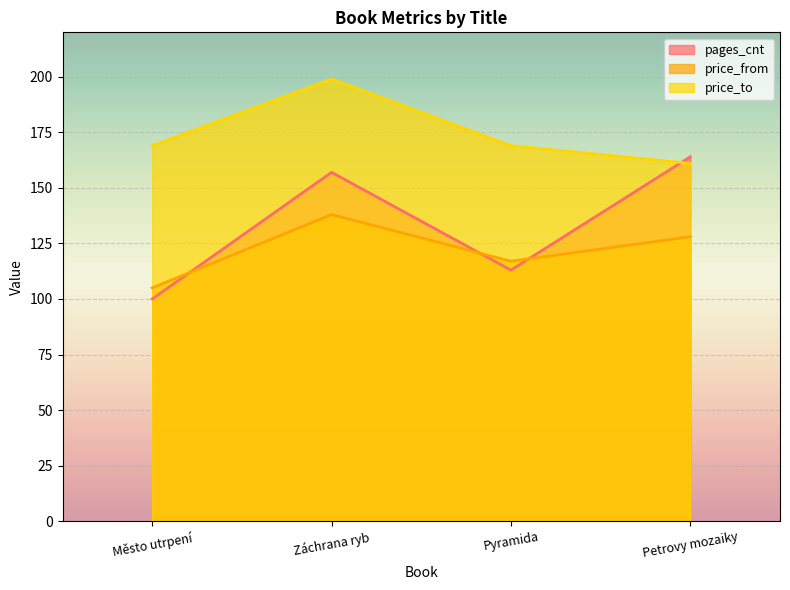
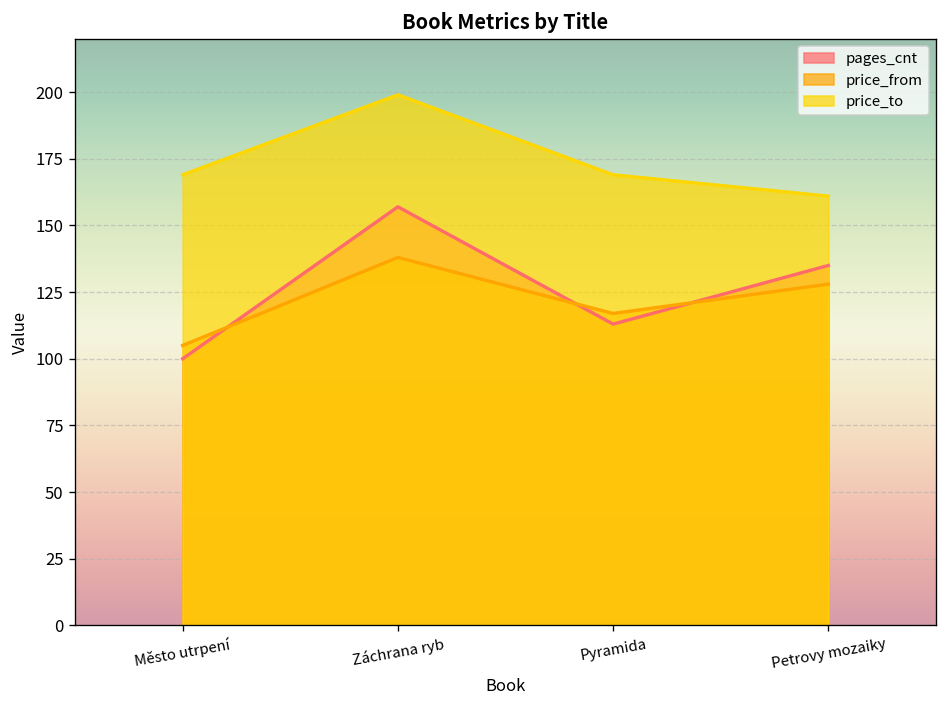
pages_cnt, Petrovy mozaiky: 164 -> 135
